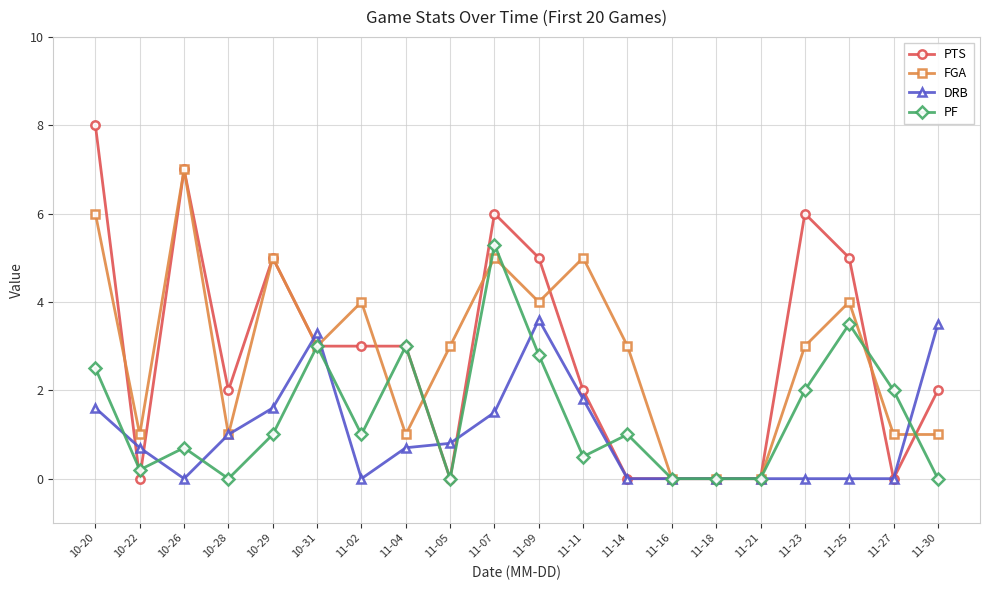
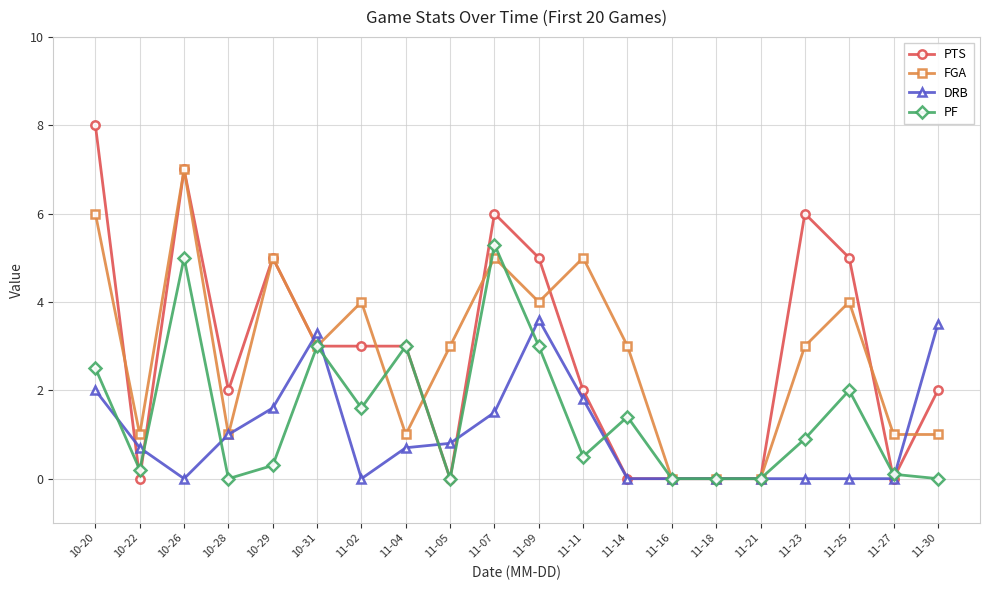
DRB, 10-20: 1.6 -> 2.0
PF, 10-26: 0.7 -> 5.0
PF, 10-29: 1.0 -> 0.3
PF, 11-02: 1.0 -> 1.6
PF, 11-09: 2.8 -> 3.0
PF, 11-14: 1.0 -> 1.4
PF, 11-23: 2.0 -> 0.9
PF, 11-25: 3.5 -> 2.0
PF, 11-27: 2.0 -> 0.1
